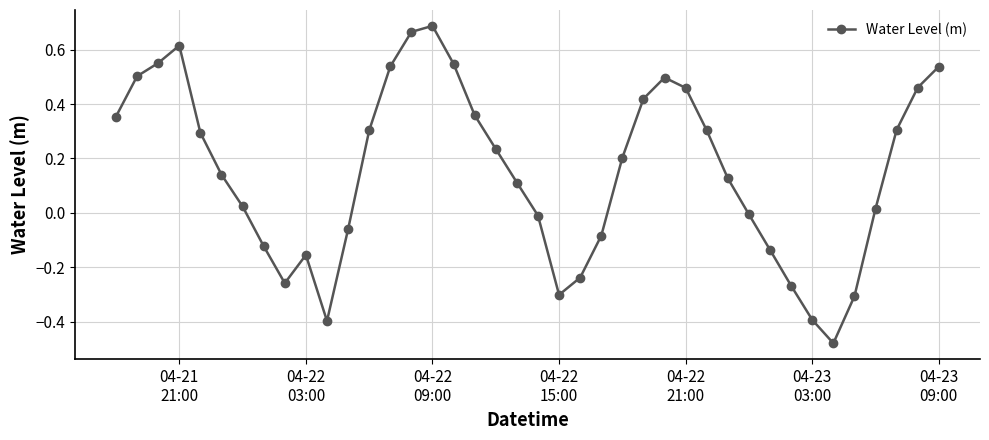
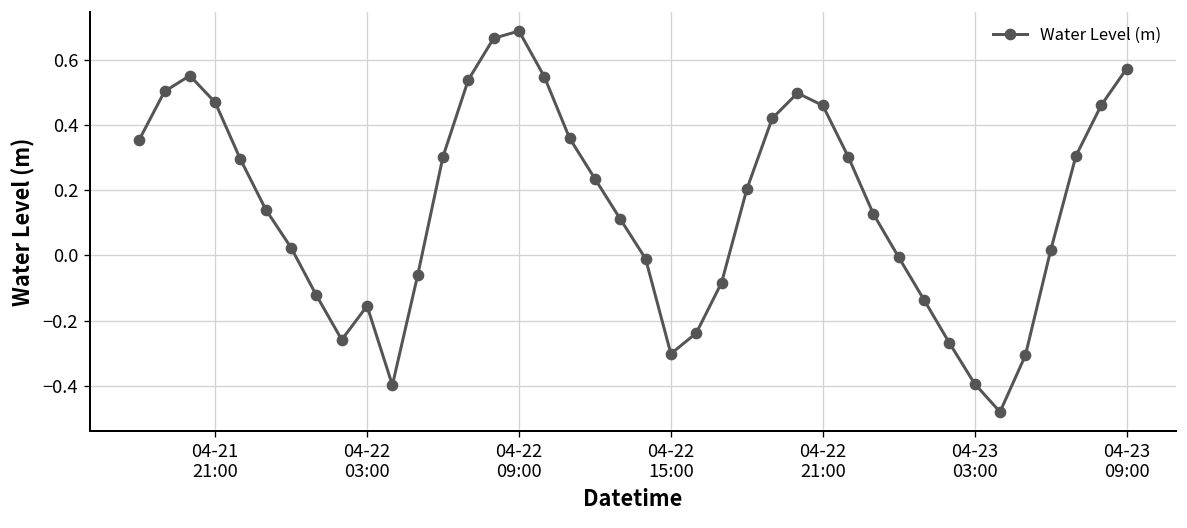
04-21 21:00: 0.62 -> 0.47
04-23 09:00: 0.54 -> 0.57
